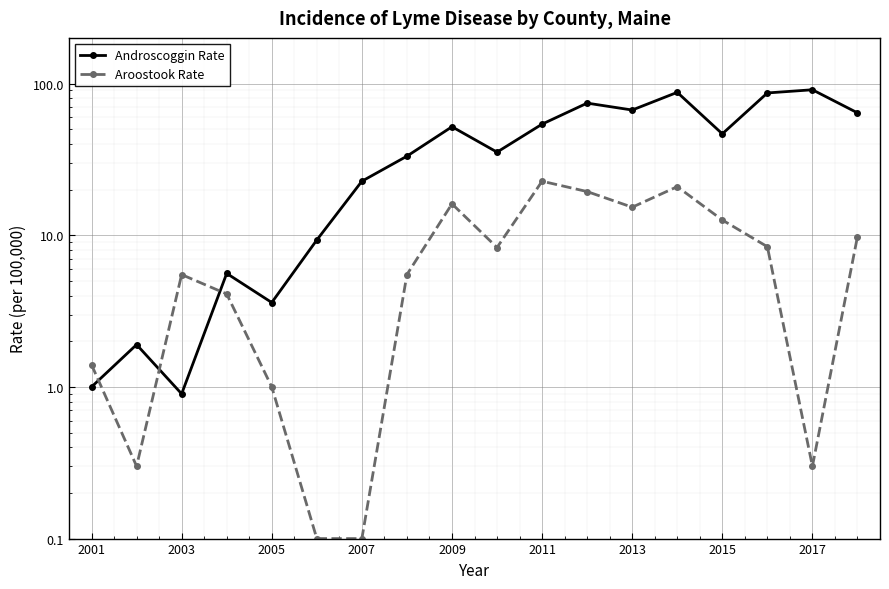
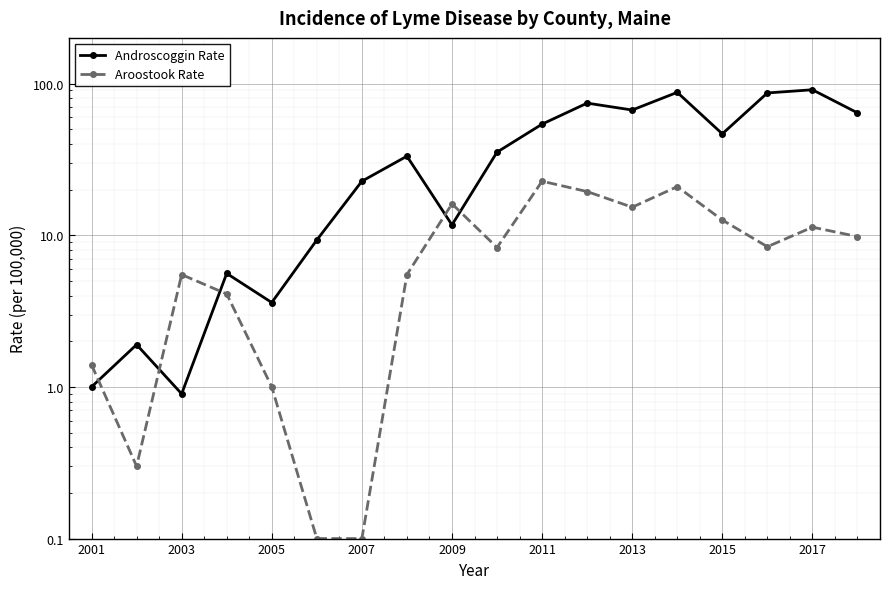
Androscoggin Rate, 2009: 52 -> 12
Aroostook Rate, 2017: 0.3 -> 11
